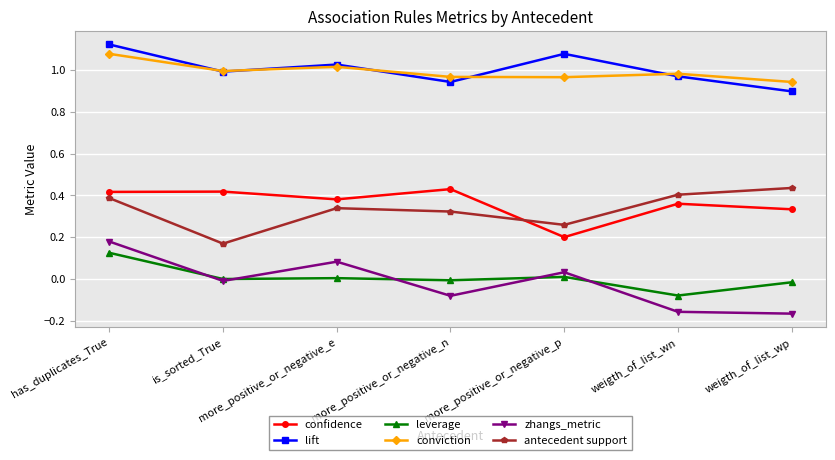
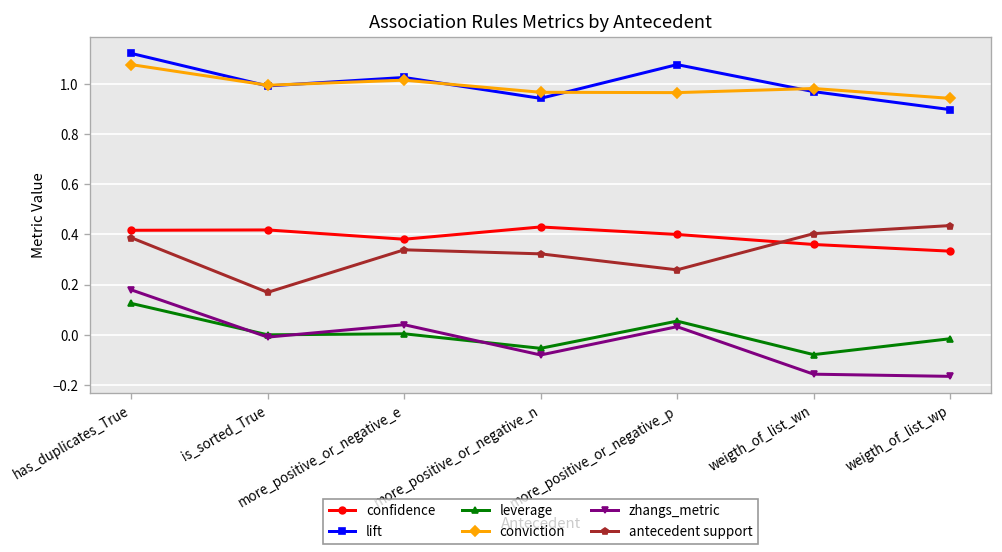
zhangs_metric, more_positive_or_negative_e: 0.08 -> 0.04
leverage, more_positive_or_negative_n: -0.01 -> -0.05
confidence, more_positive_or_negative_p: 0.2 -> 0.4
leverage, more_positive_or_negative_p: 0.01 -> 0.05
